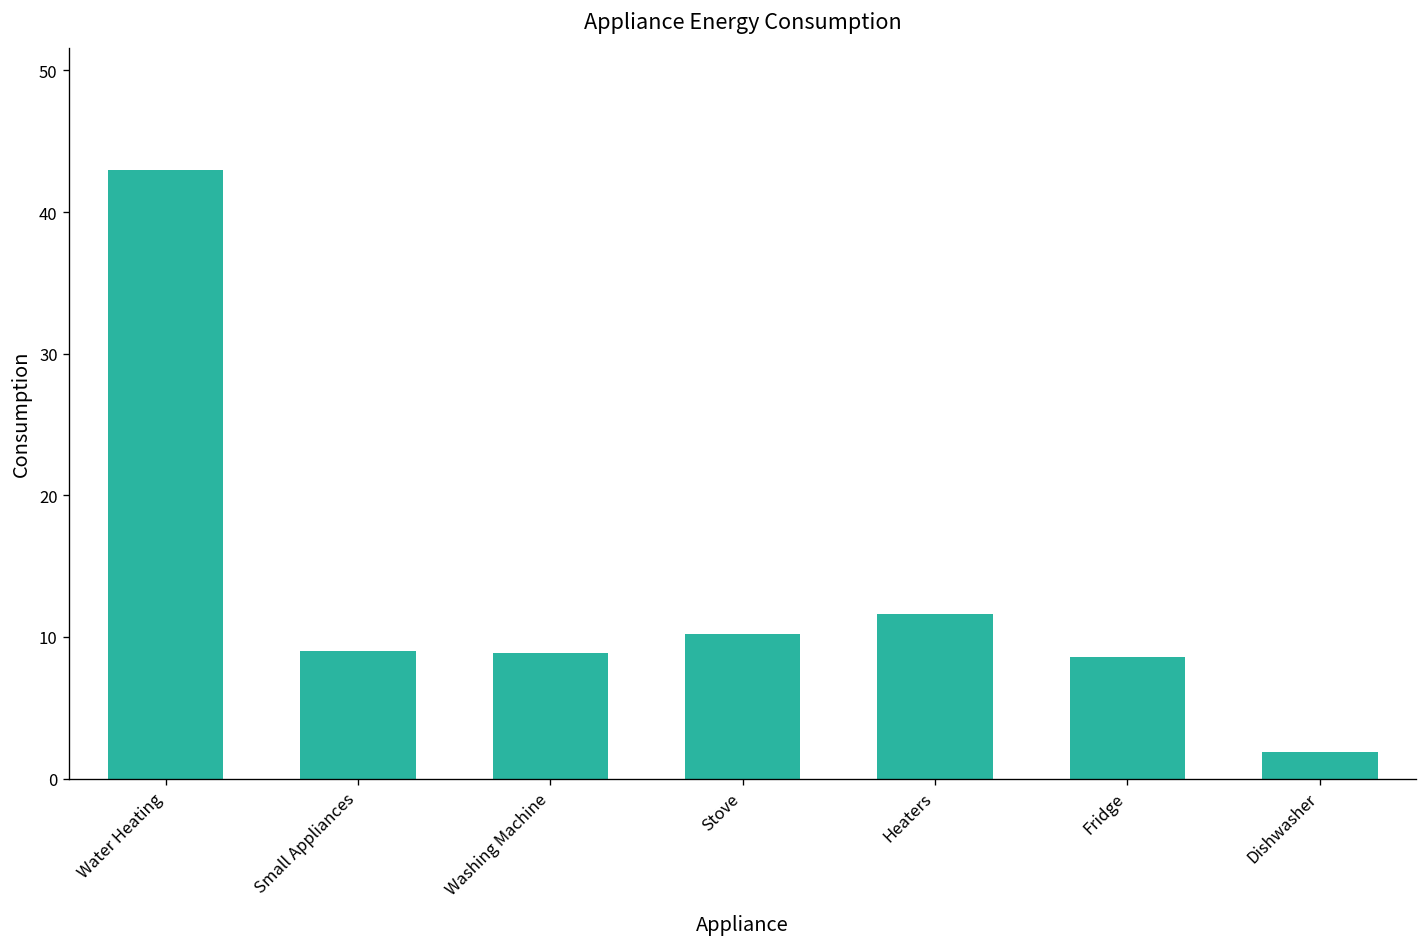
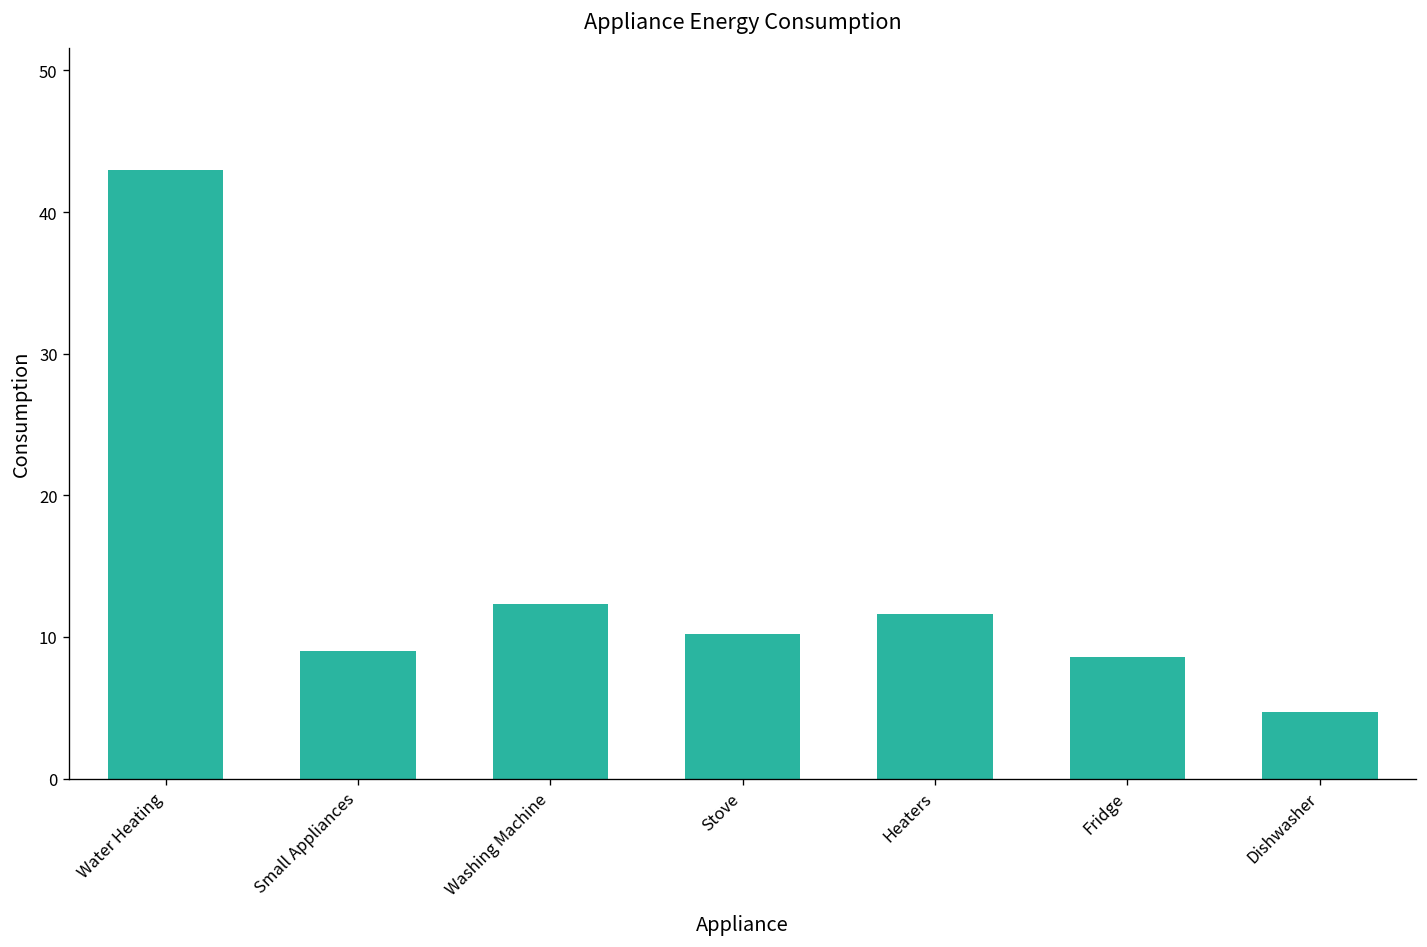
Washing Machine: 8.9 -> 12.3
Dishwasher: 1.9 -> 4.7
